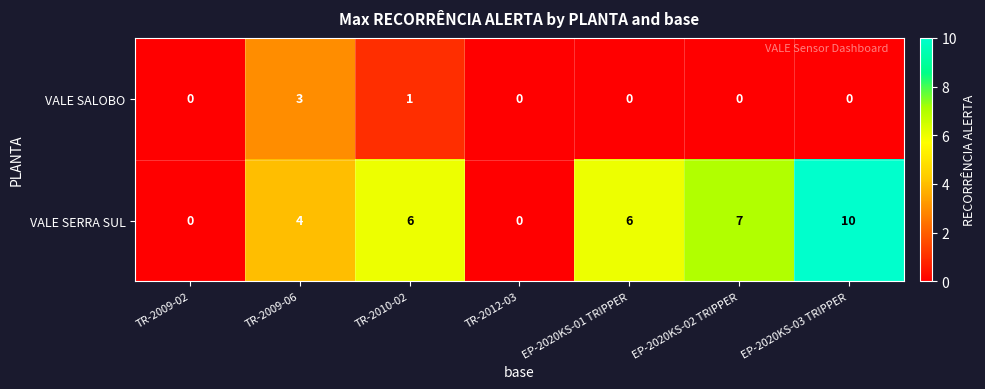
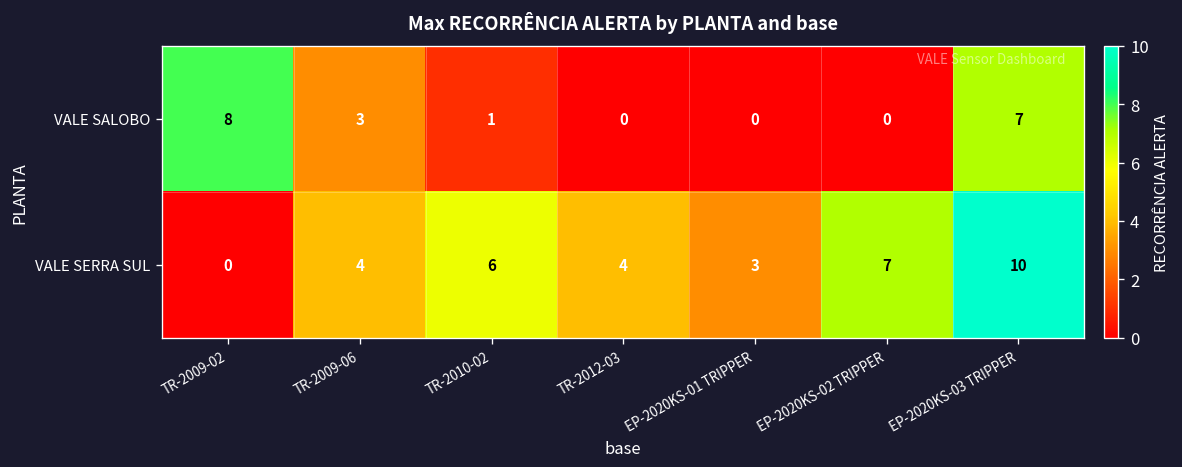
VALE SALOBO, TR-2009-02: 0 -> 8
VALE SALOBO, EP-2020KS-03 TRIPPER: 0 -> 7
VALE SERRA SUL, TR-2012-03: 0 -> 4
VALE SERRA SUL, EP-2020KS-01 TRIPPER: 6 -> 3
